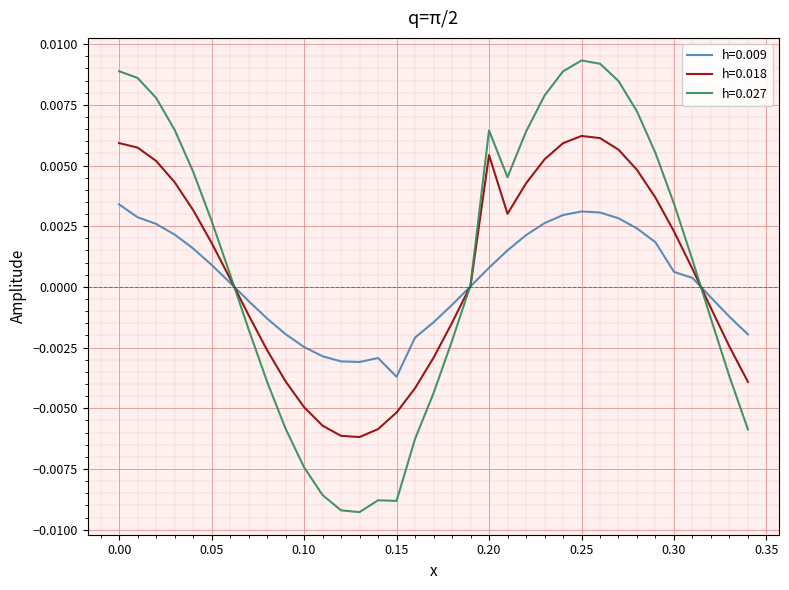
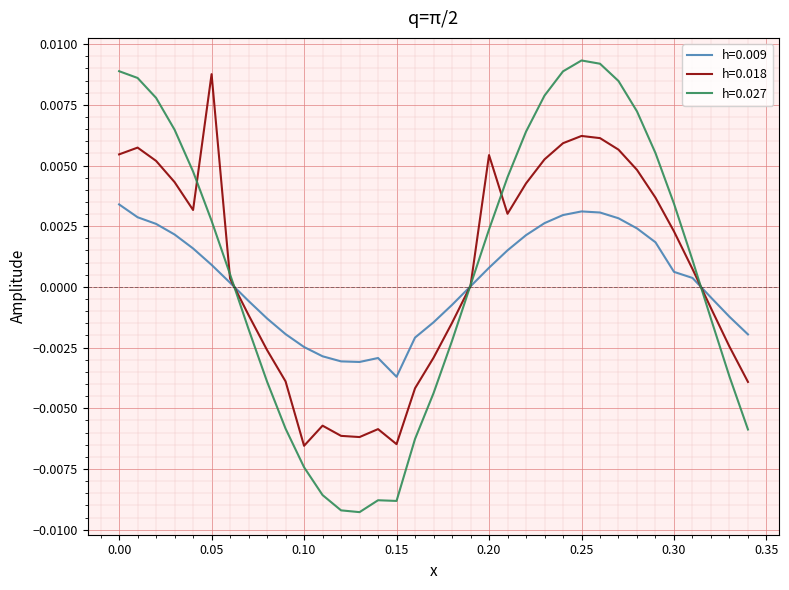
h=0.018, 0.00: 0.0059 -> 0.0055
h=0.018, 0.05: 0.0018 -> 0.0088
h=0.018, 0.10: -0.0050 -> -0.0065
h=0.018, 0.15: -0.0052 -> -0.0065
h=0.027, 0.20: 0.0064 -> 0.0024
